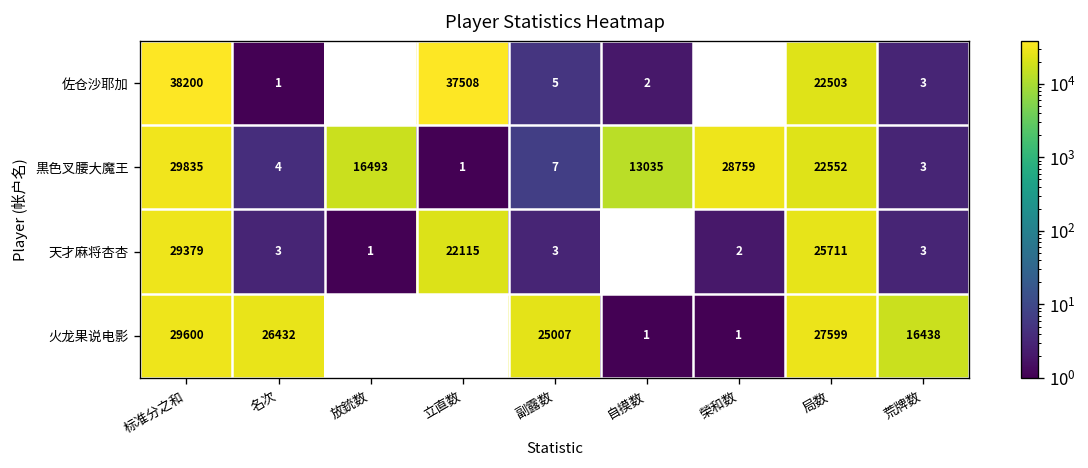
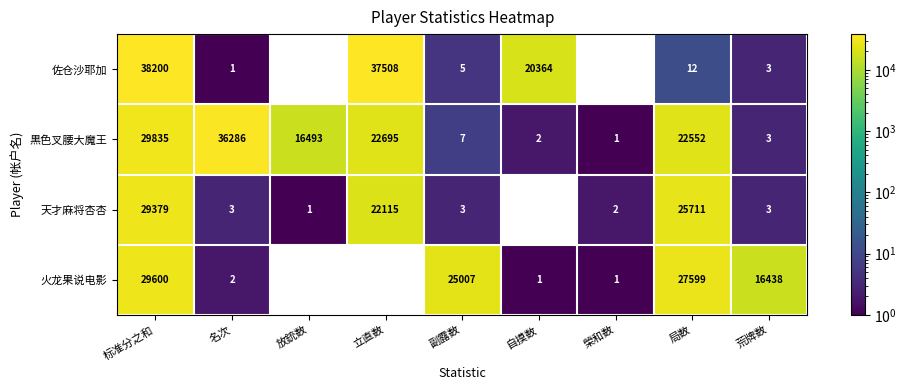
佐仓沙耶加, 自摸数: 2 -> 20364
佐仓沙耶加, 局数: 22503 -> 12
黒色叉腰大魔王, 名次: 4 -> 36286
黒色叉腰大魔王, 立直数: 1 -> 22695
黒色叉腰大魔王, 自摸数: 13035 -> 2
黒色叉腰大魔王, 榮和数: 28759 -> 1
火龙果说电影, 名次: 26432 -> 2
